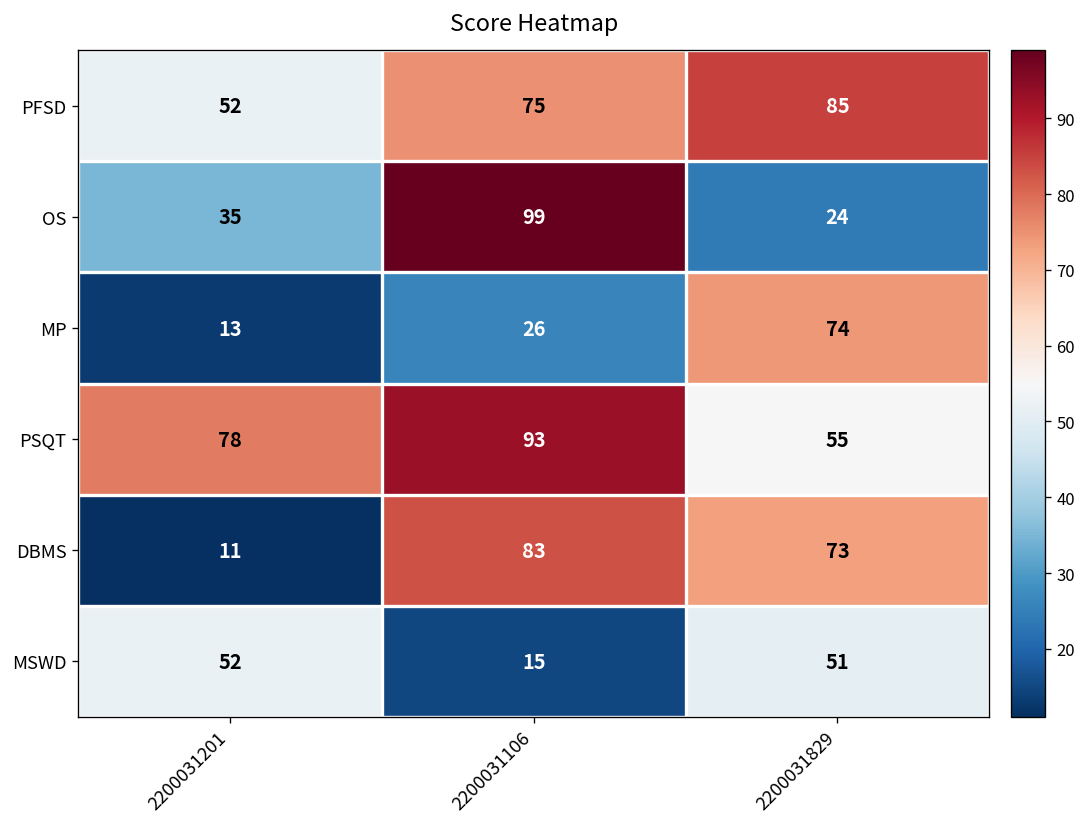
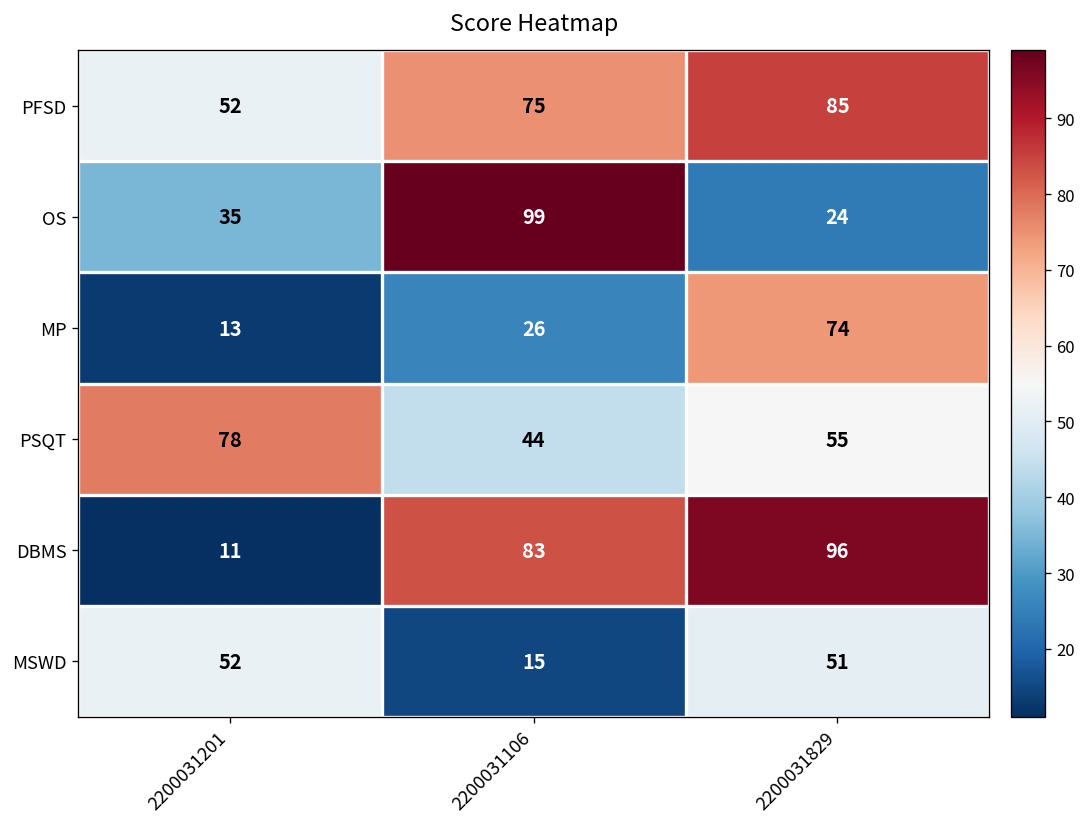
PSQT, 2200031106: 93 -> 44
DBMS, 2200031829: 73 -> 96
